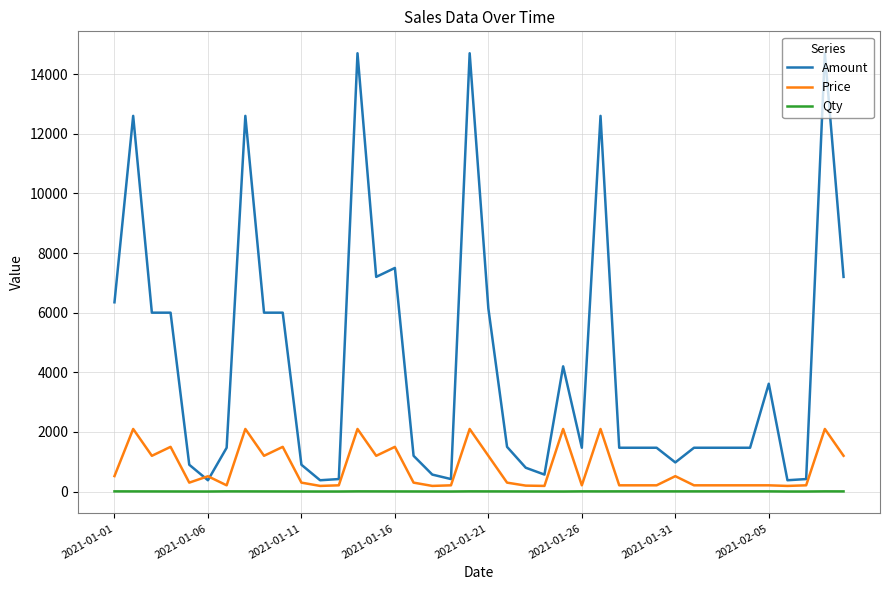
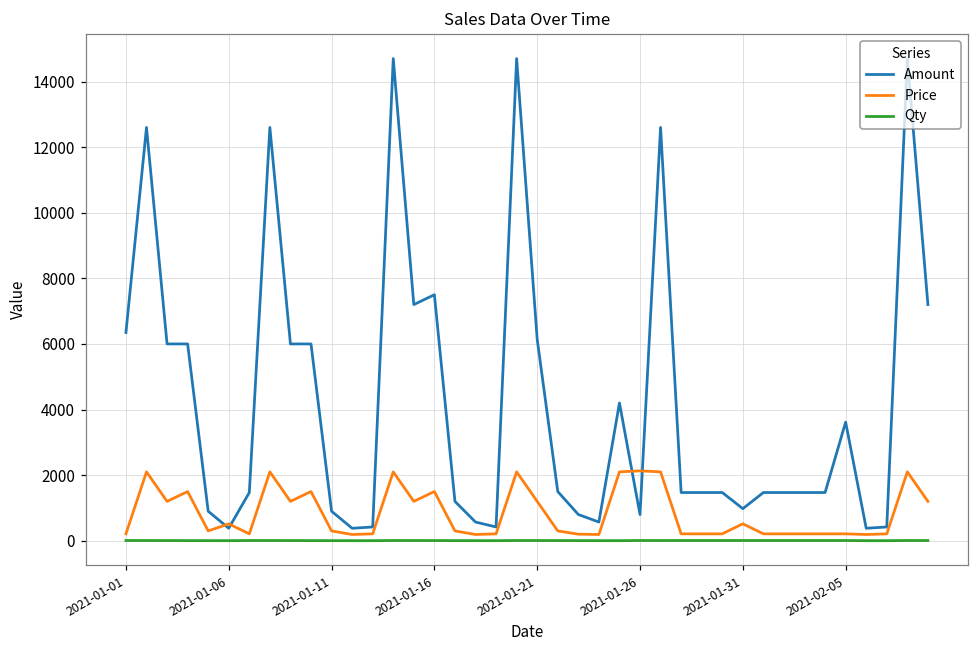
Price, 2021-01-01: 500 -> 200
Amount, 2021-01-26: 1500 -> 800
Price, 2021-01-26: 200 -> 2100
